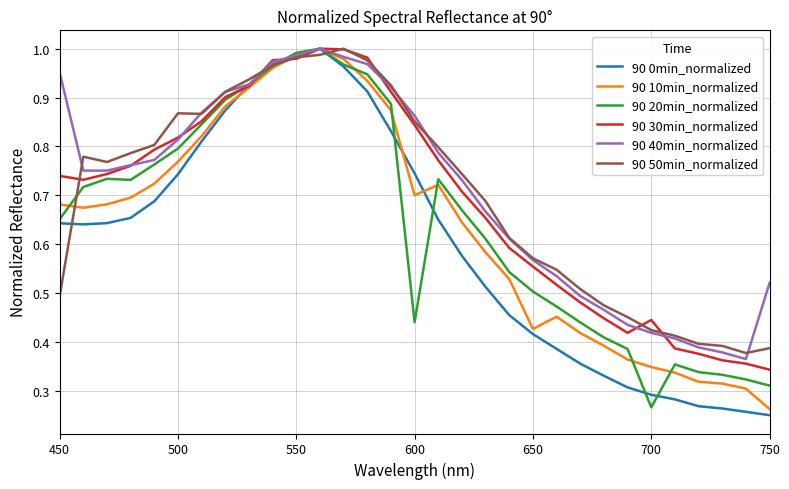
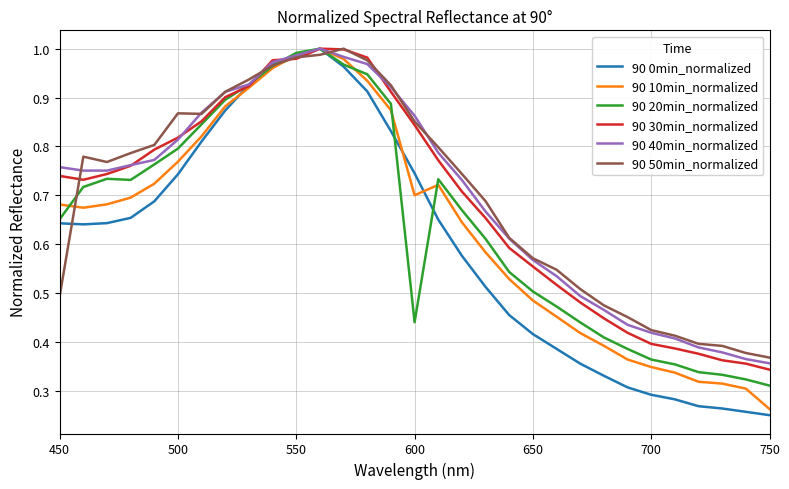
90 40min_normalized, 450: 0.95 -> 0.76
90 10min_normalized, 650: 0.43 -> 0.48
90 20min_normalized, 700: 0.27 -> 0.36
90 30min_normalized, 700: 0.44 -> 0.40
90 40min_normalized, 750: 0.52 -> 0.36
90 50min_normalized, 750: 0.39 -> 0.37
